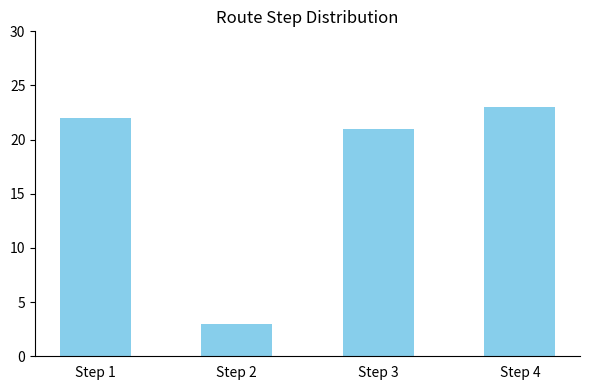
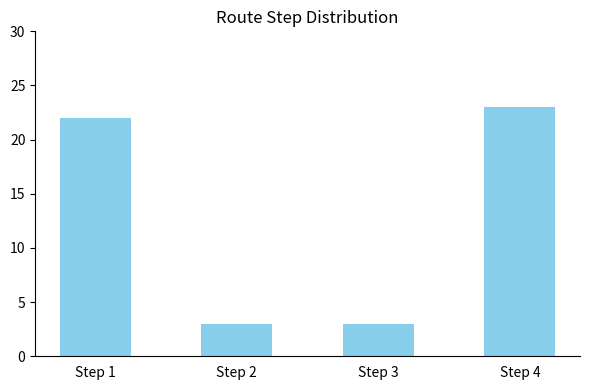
Step 3: 21 -> 3
